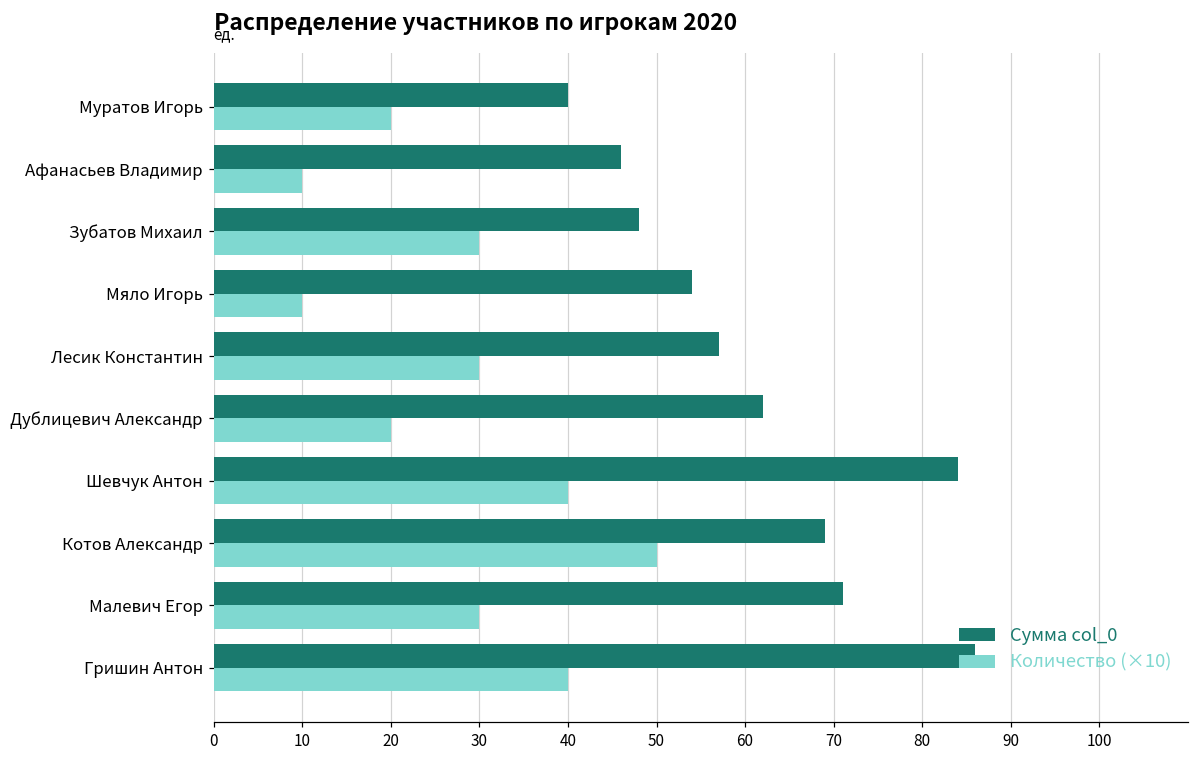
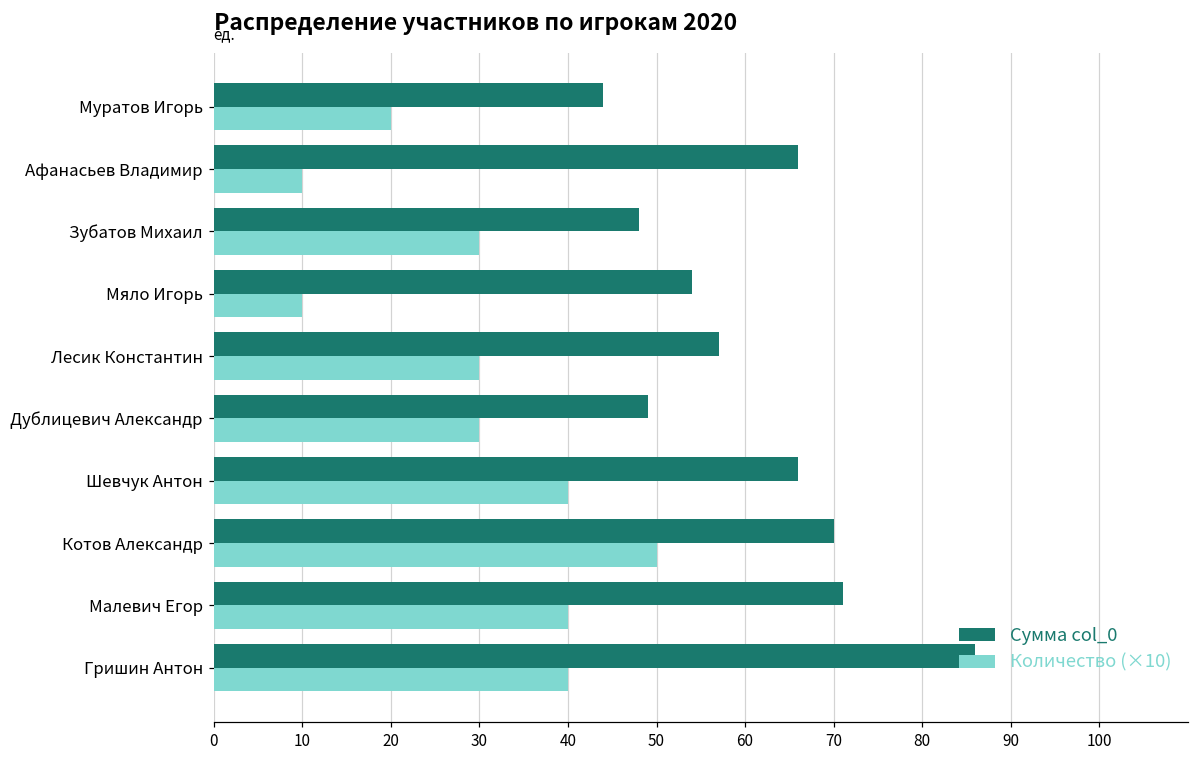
Сумма col_0, Муратов Игорь: 40 -> 44
Сумма col_0, Афанасьев Владимир: 46 -> 66
Сумма col_0, Дублицевич Александр: 62 -> 49
Количество (×10), Дублицевич Александр: 20 -> 30
Сумма col_0, Шевчук Антон: 84 -> 66
Сумма col_0, Котов Александр: 69 -> 70
Количество (×10), Малевич Егор: 30 -> 40
